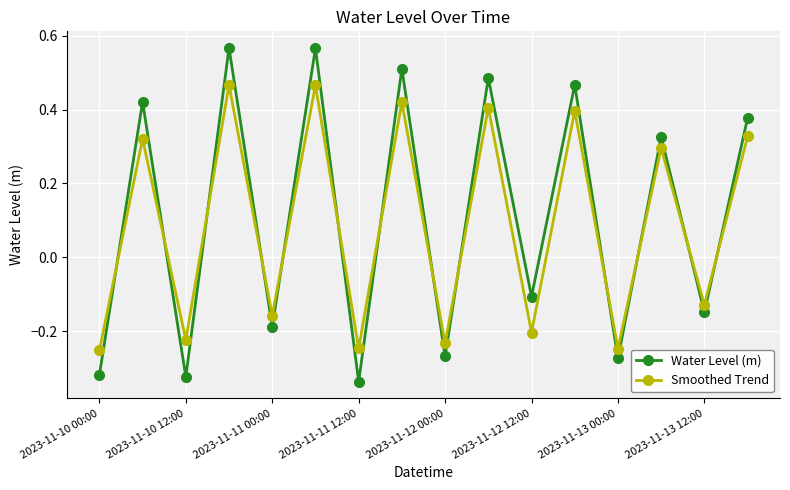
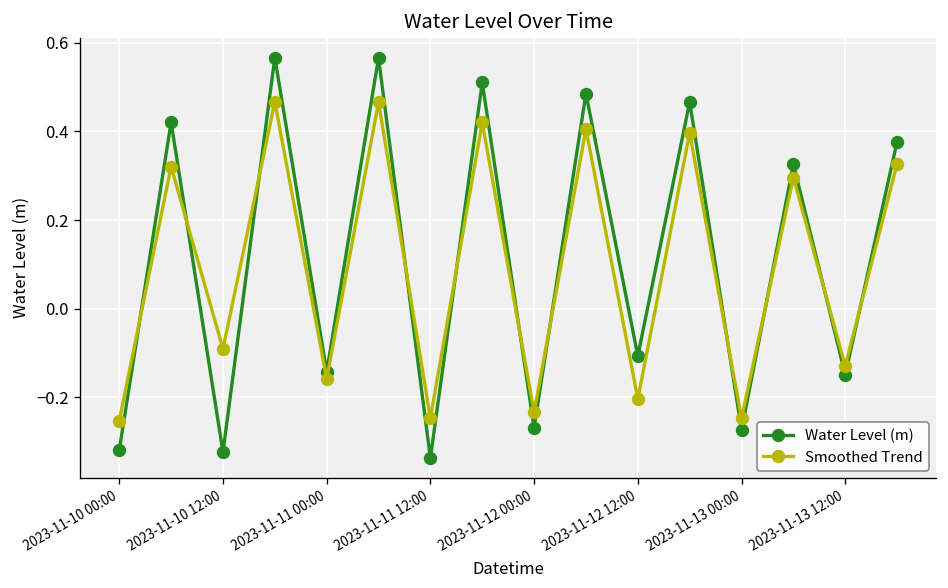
Smoothed Trend, 2023-11-10 12:00: -0.22 -> -0.09
Water Level (m), 2023-11-11 00:00: -0.19 -> -0.14
